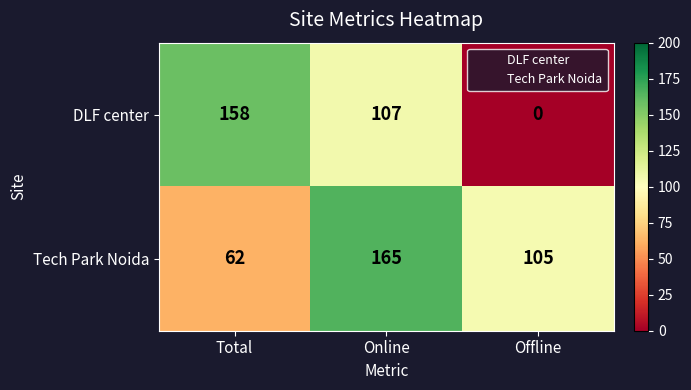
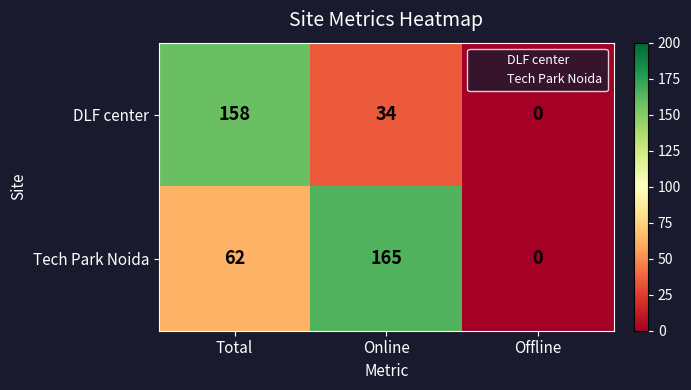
DLF center, Online: 107 -> 34
Tech Park Noida, Offline: 105 -> 0
